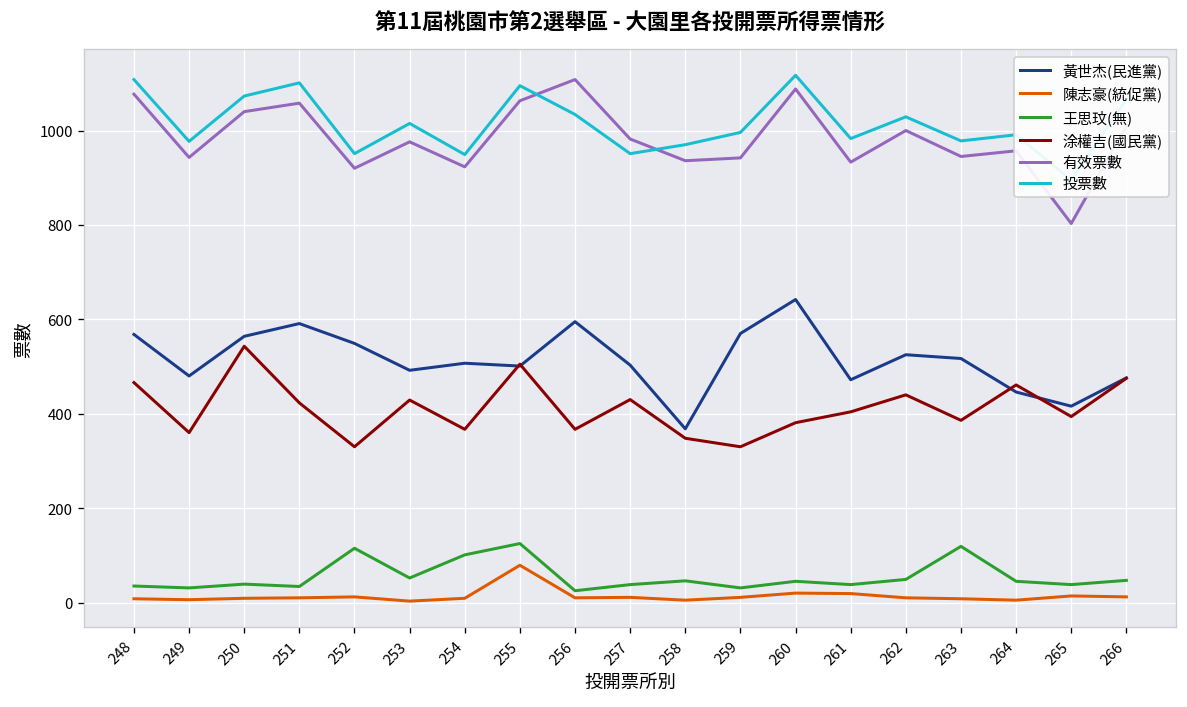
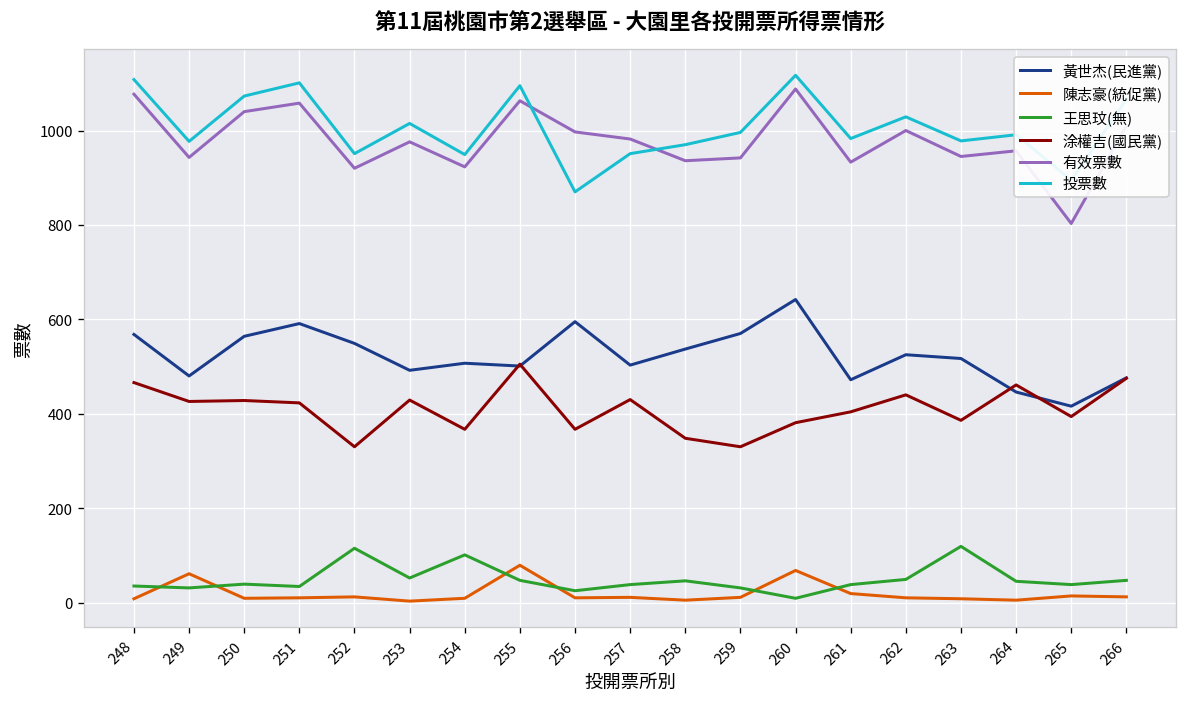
陳志豪(統促黨), 249: 10 -> 60
涂權吉(國民黨), 249: 360 -> 430
涂權吉(國民黨), 250: 540 -> 430
王思玟(無), 255: 130 -> 50
有效票數, 256: 1110 -> 1000
投票數, 256: 1030 -> 870
黃世杰(民進黨), 258: 370 -> 540
陳志豪(統促黨), 260: 20 -> 70
王思玟(無), 260: 50 -> 10
